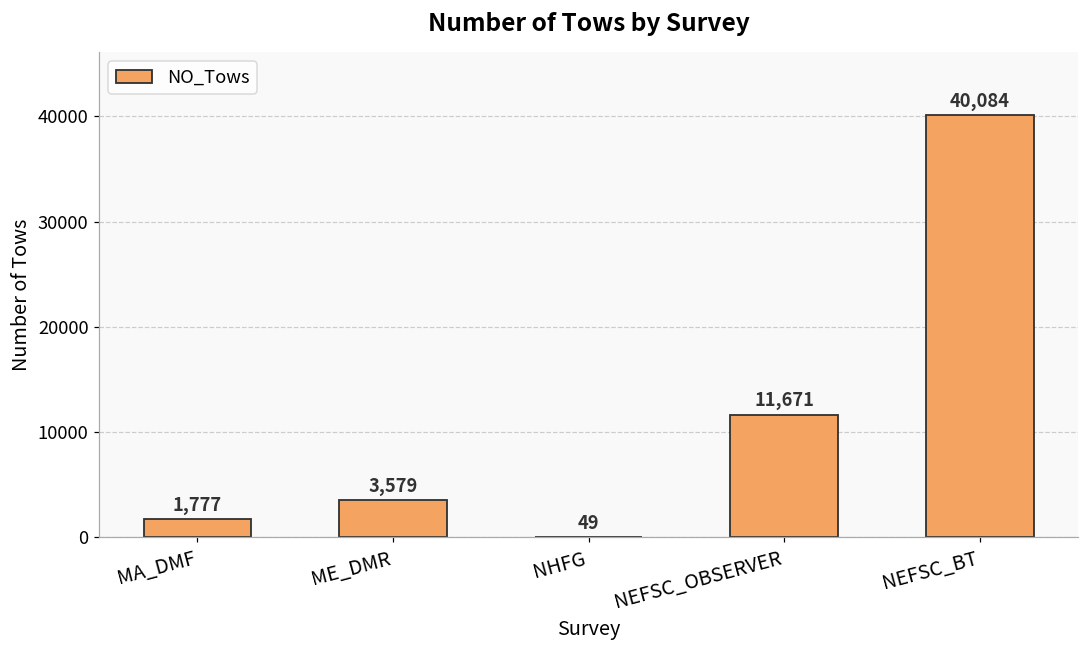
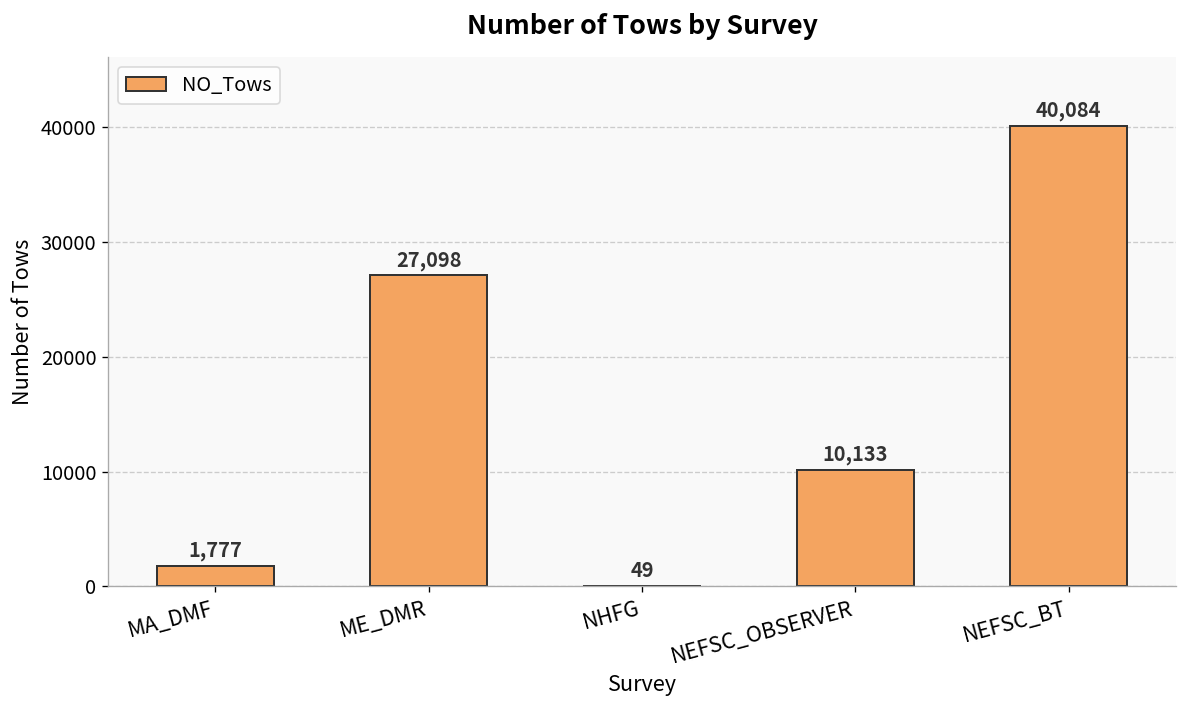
ME_DMR: 3,579 -> 27,098
NEFSC_OBSERVER: 11,671 -> 10,133
